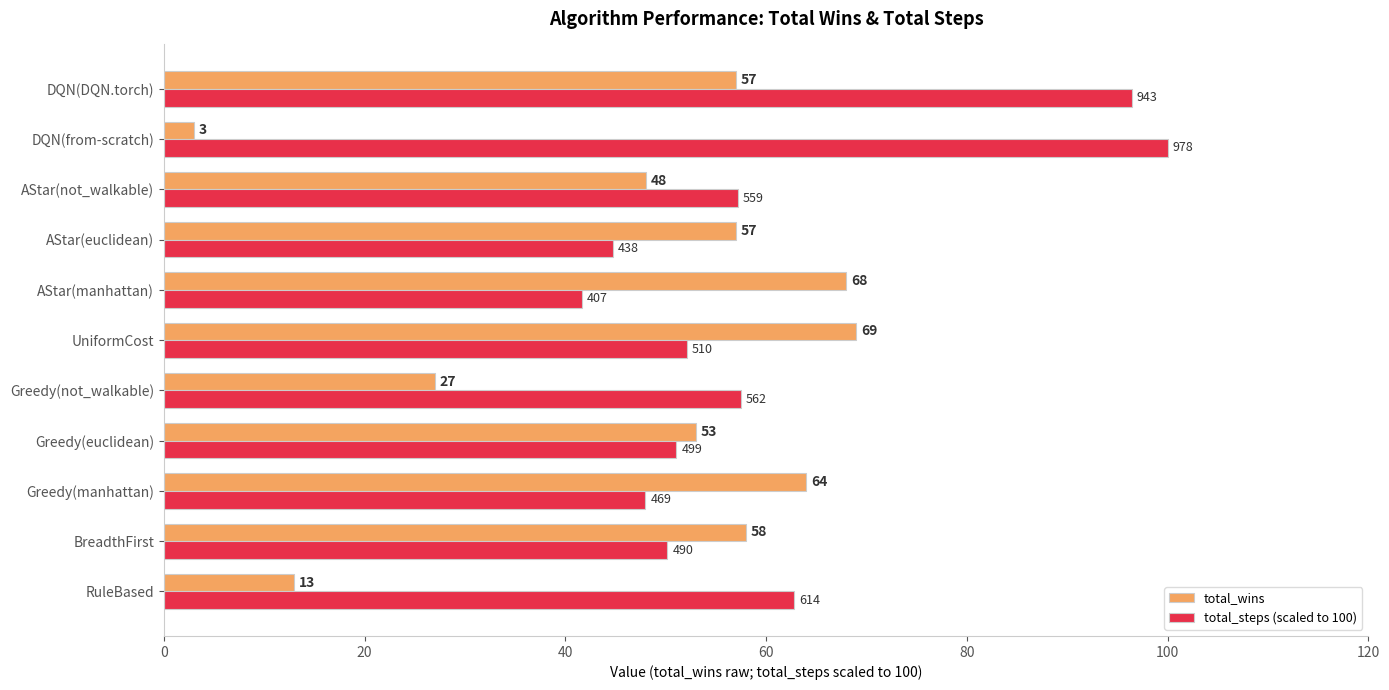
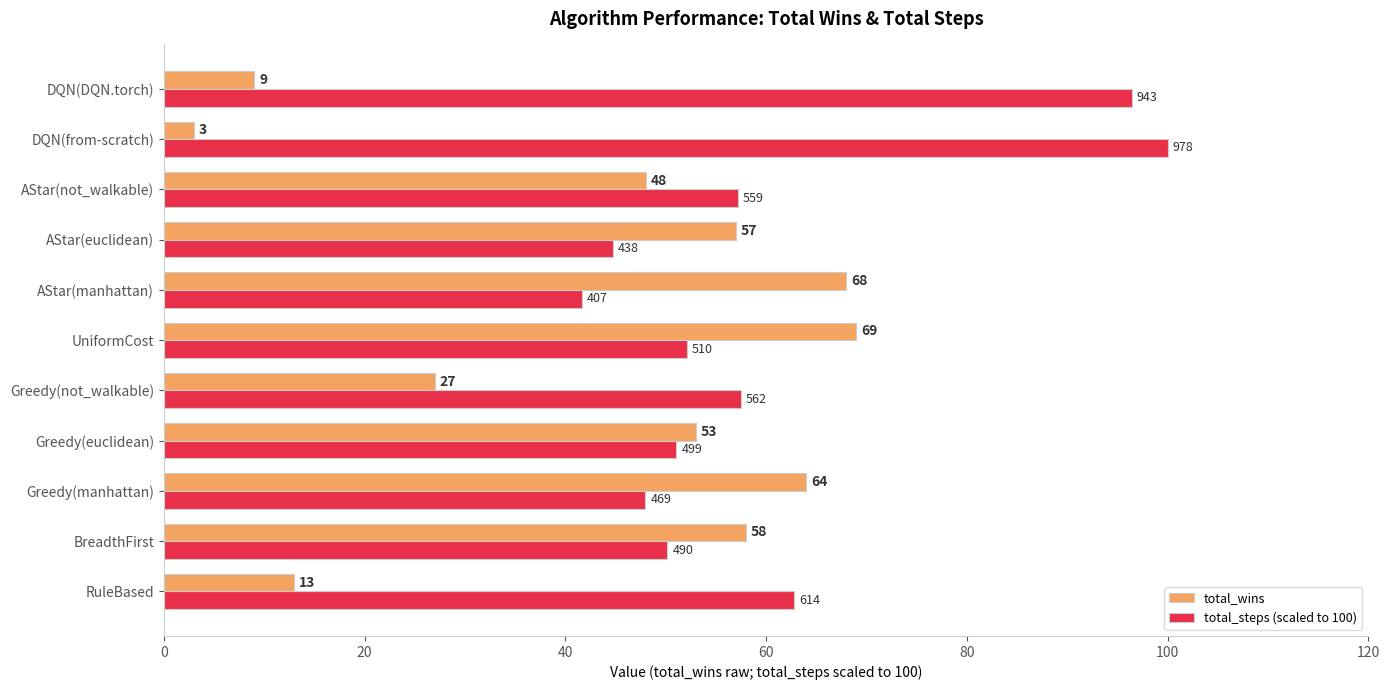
total_wins, DQN(DQN.torch): 57 -> 9
